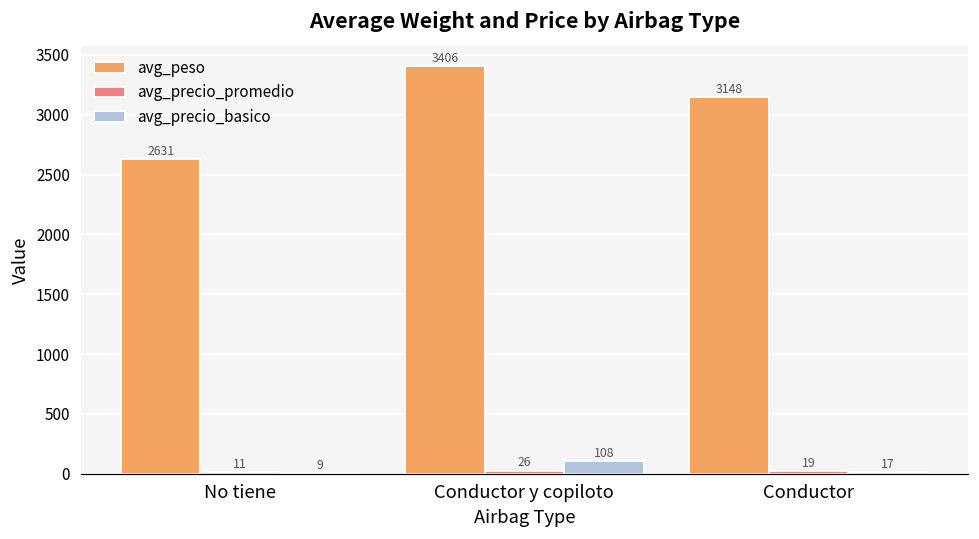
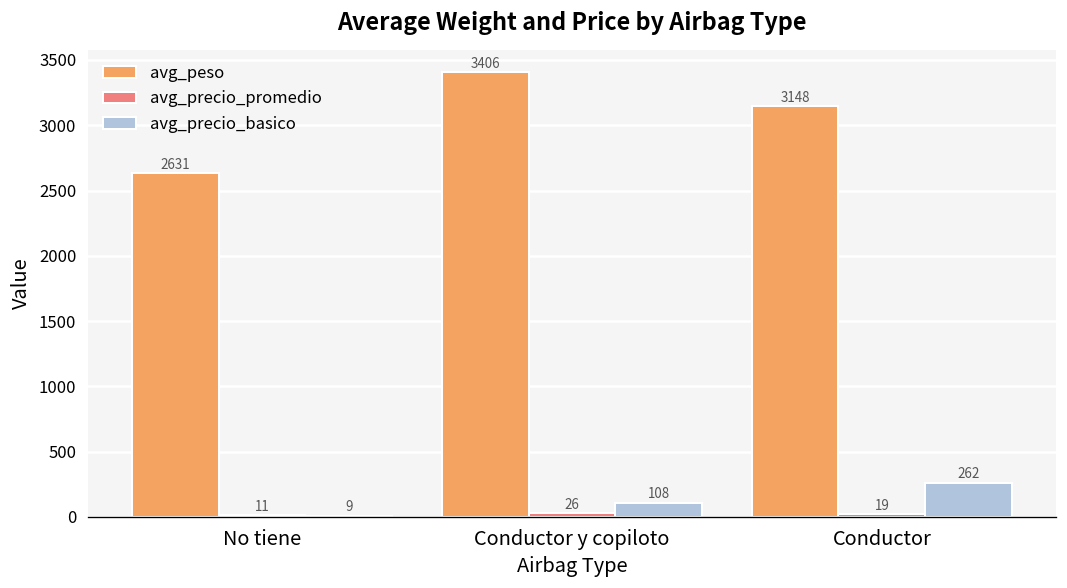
avg_precio_basico, Conductor: 17 -> 262
